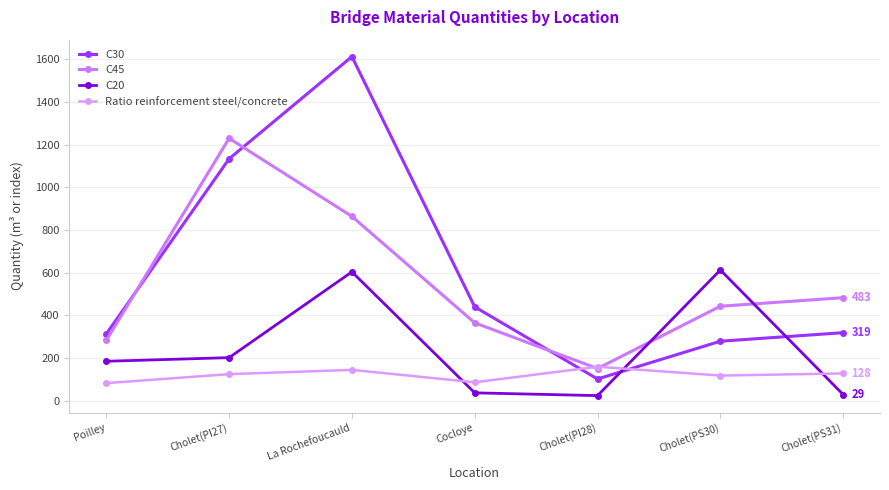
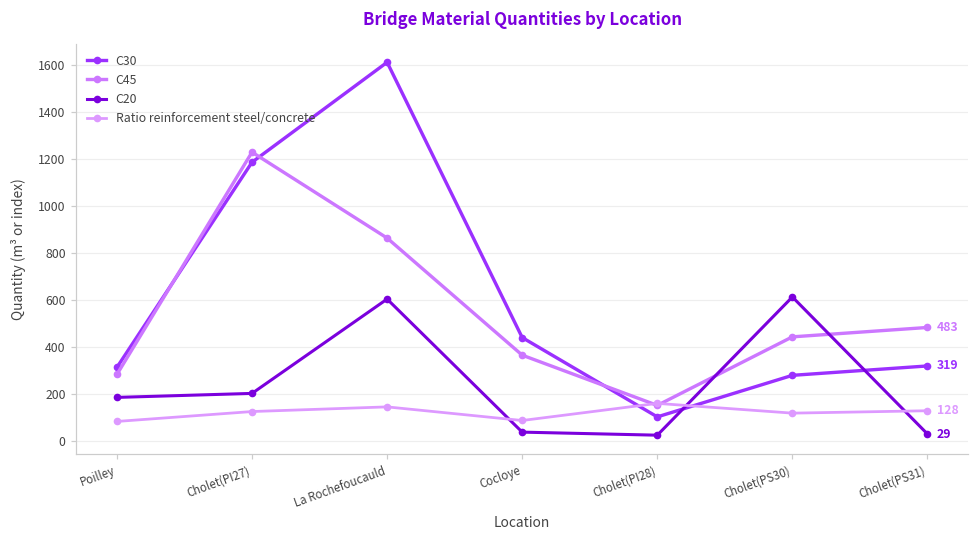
C30, Cholet(PI27): 1130 -> 1190
